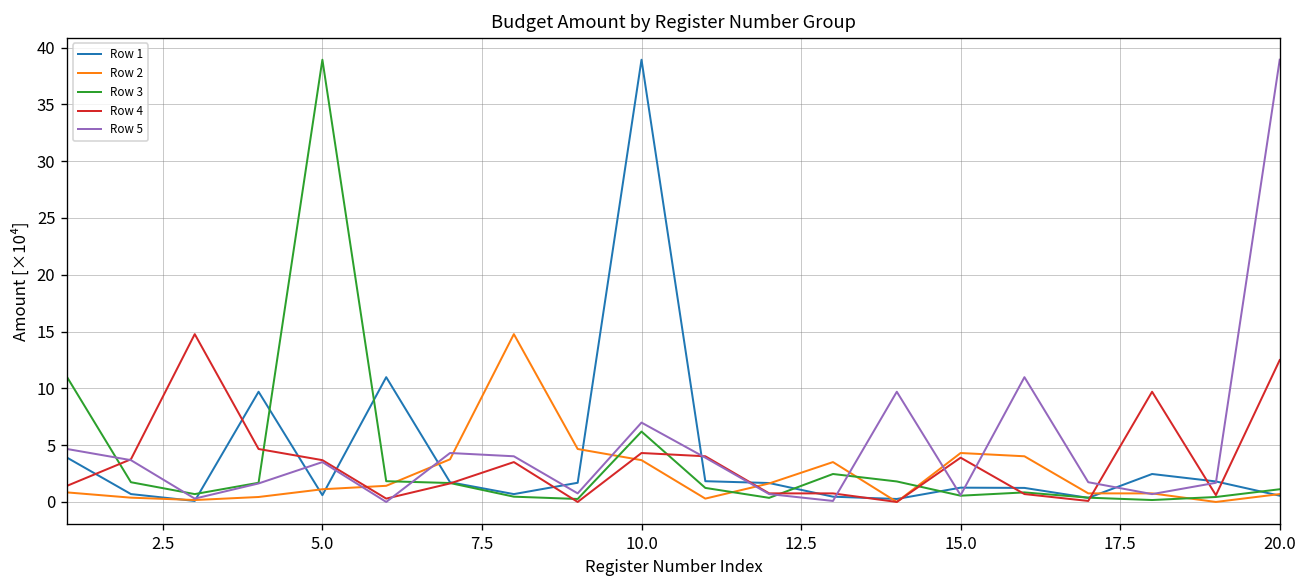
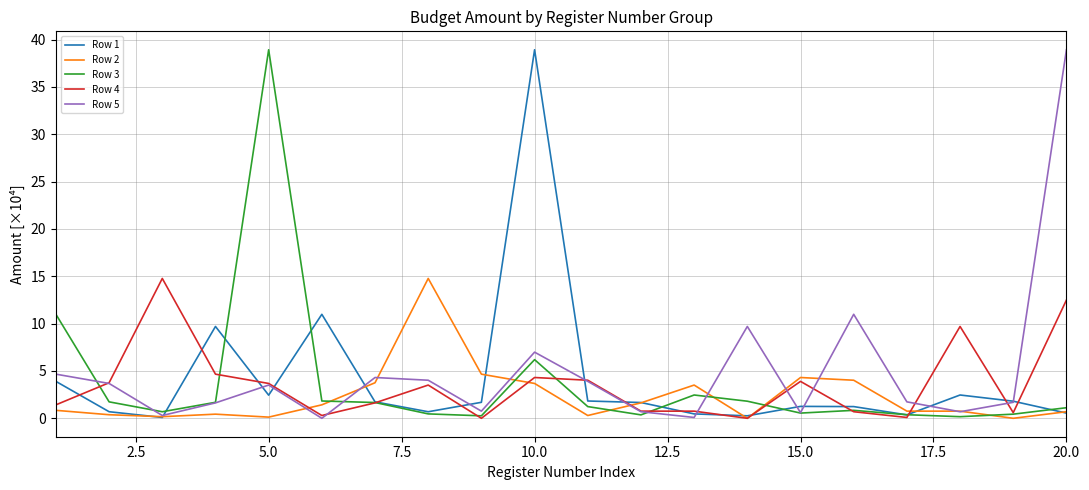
Row 1, 5.0: 1 -> 2
Row 2, 5.0: 1 -> 0
